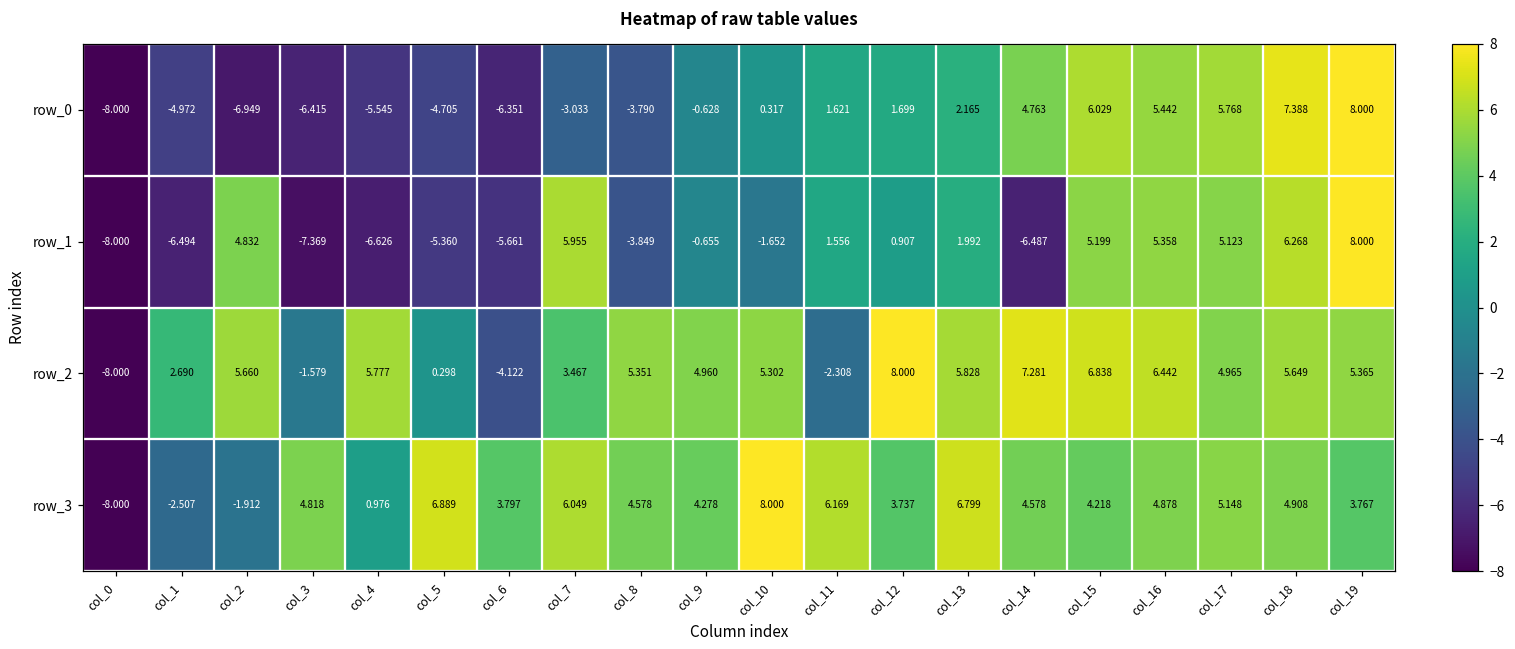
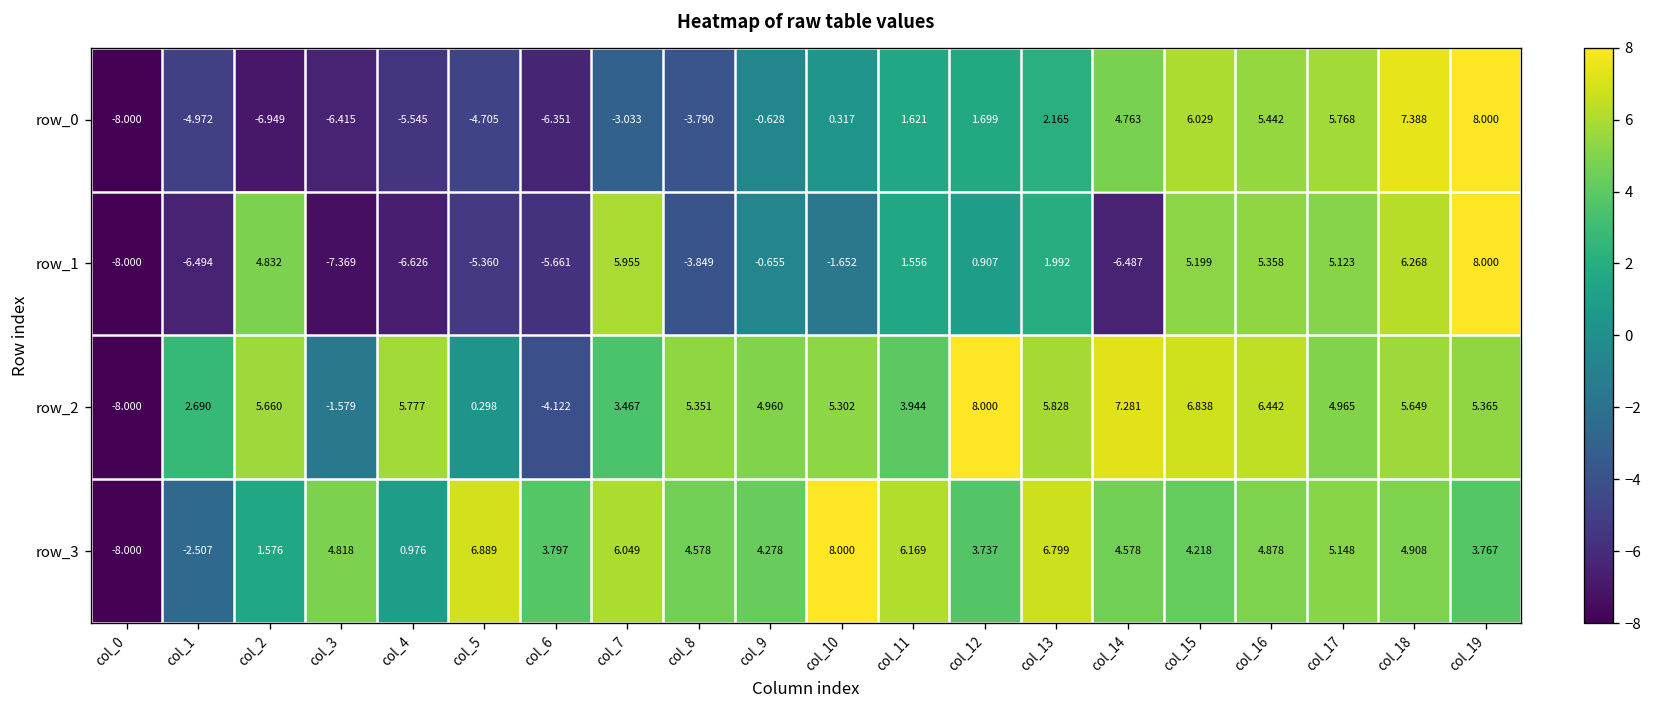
row_2, col_11: -2.308 -> 3.944
row_3, col_2: -1.912 -> 1.576
